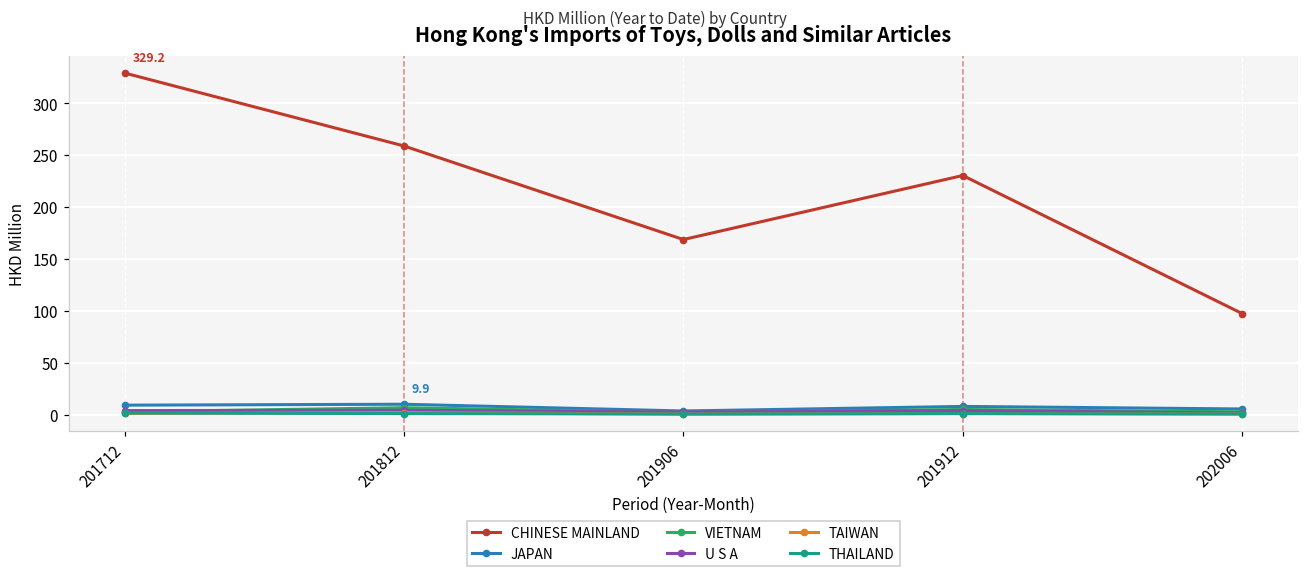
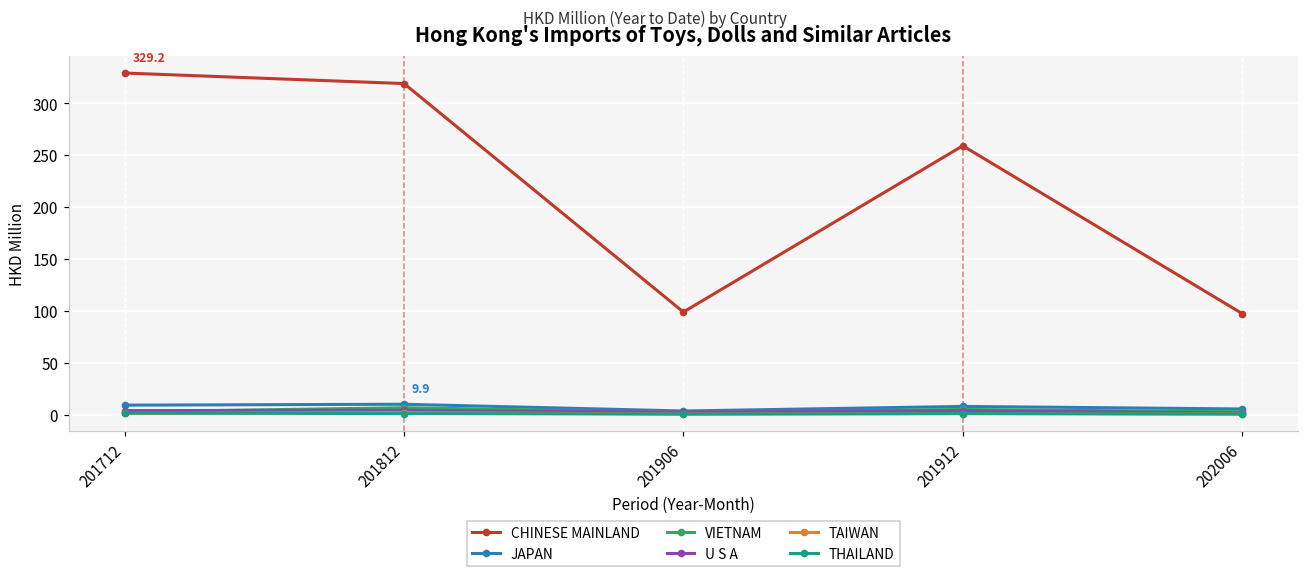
CHINESE MAINLAND, 201812: 260 -> 320
CHINESE MAINLAND, 201906: 170 -> 100
CHINESE MAINLAND, 201912: 230 -> 260
